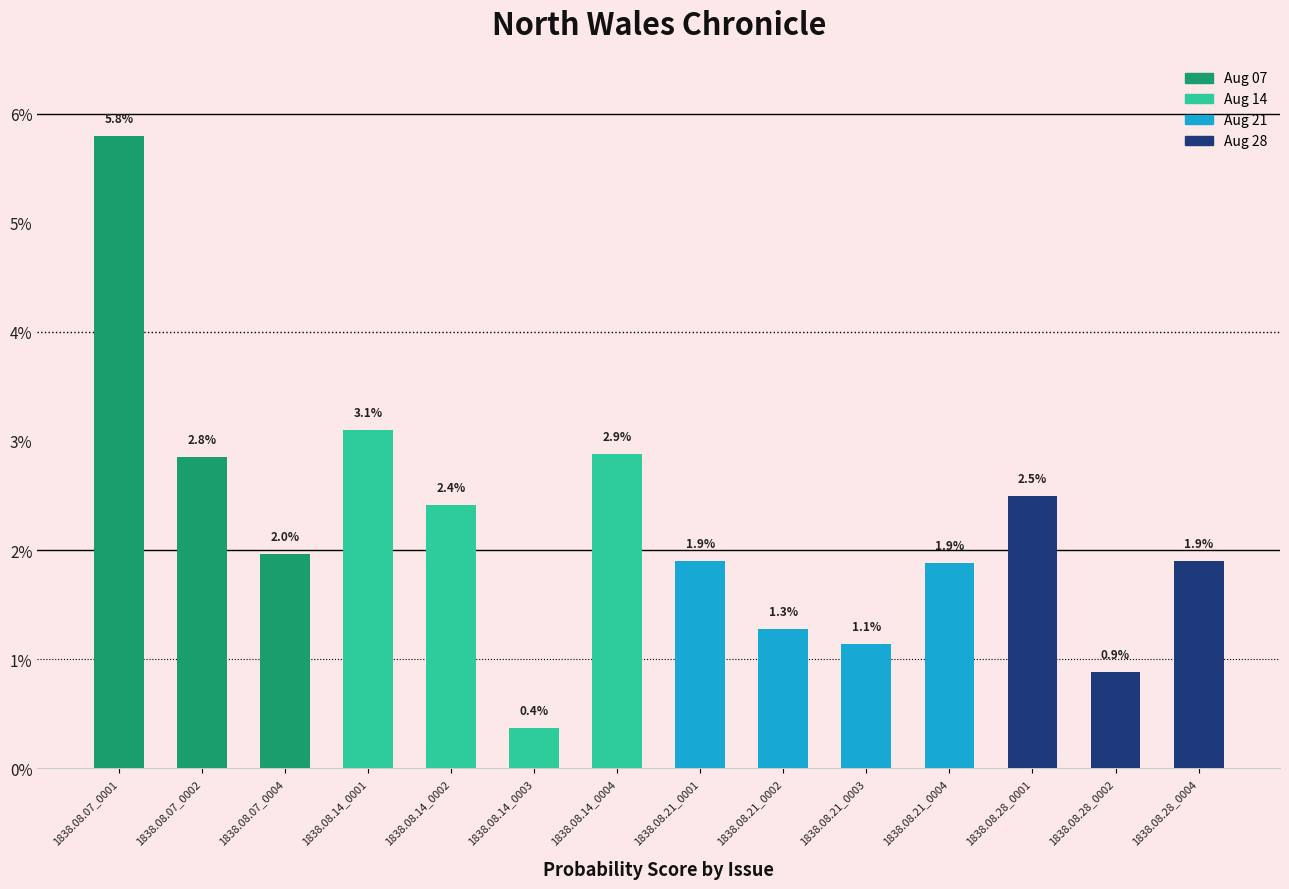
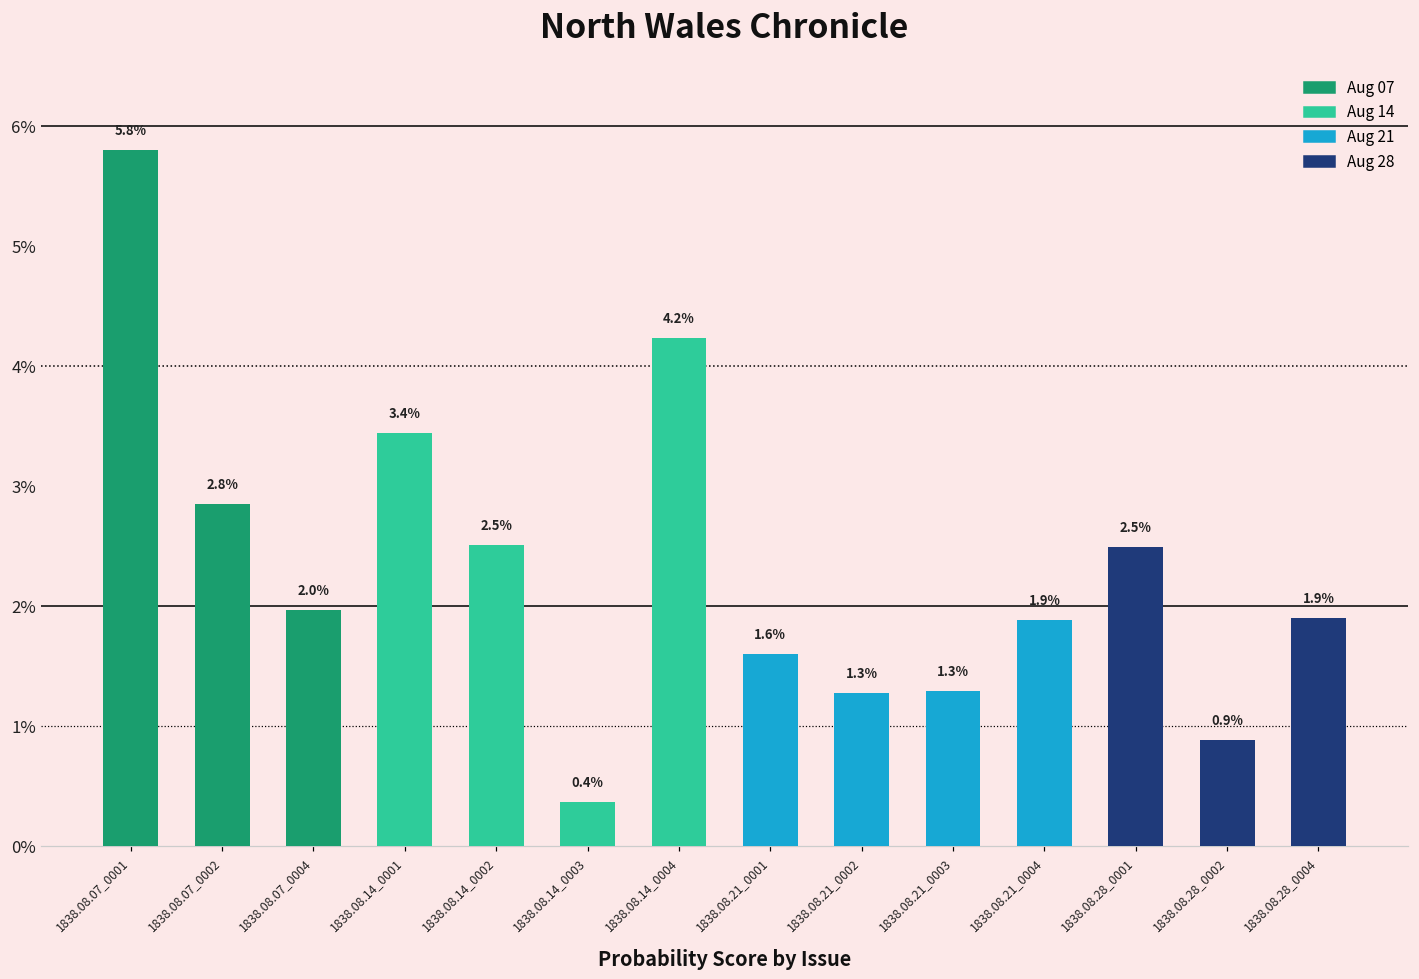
1838.08.14_0001: 3.1% -> 3.4%
1838.08.14_0002: 2.4% -> 2.5%
1838.08.14_0004: 2.9% -> 4.2%
1838.08.21_0001: 1.9% -> 1.6%
1838.08.21_0003: 1.1% -> 1.3%
